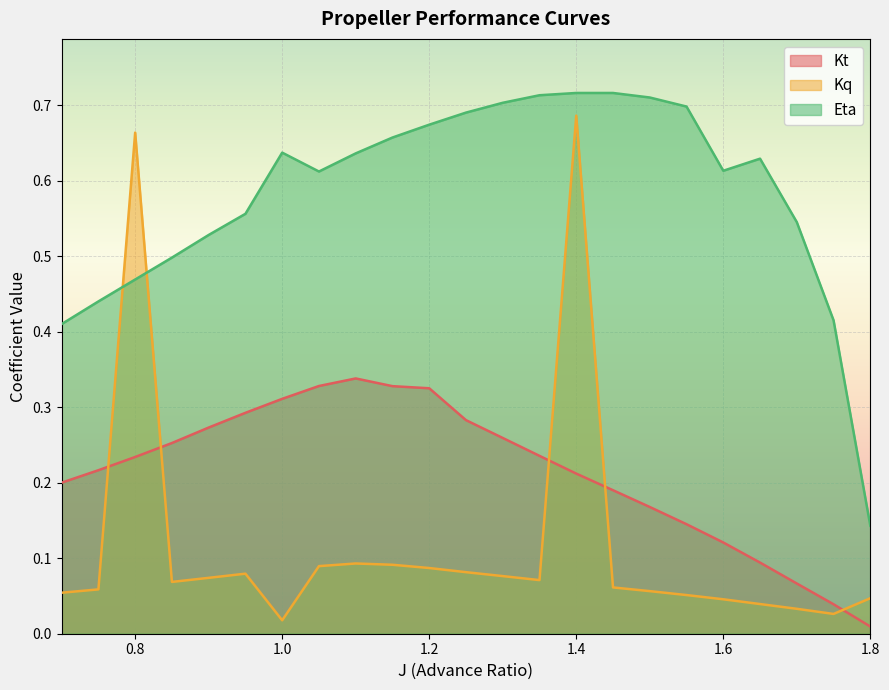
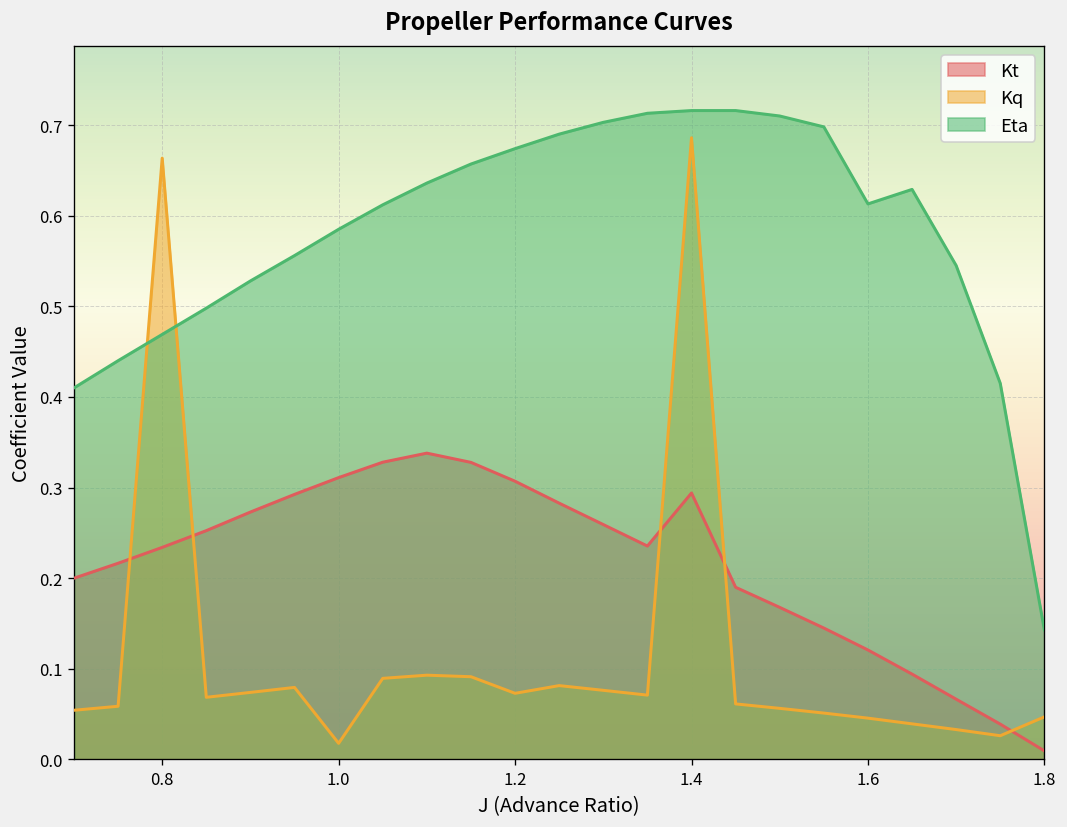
Eta, 1.0: 0.64 -> 0.59
Kt, 1.2: 0.33 -> 0.31
Kq, 1.2: 0.09 -> 0.07
Kt, 1.4: 0.21 -> 0.29
